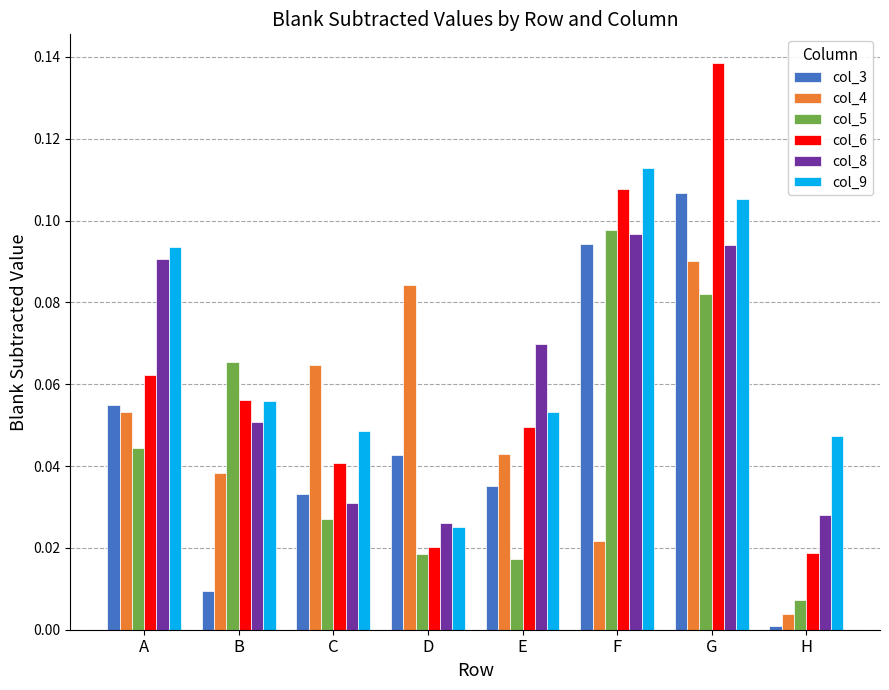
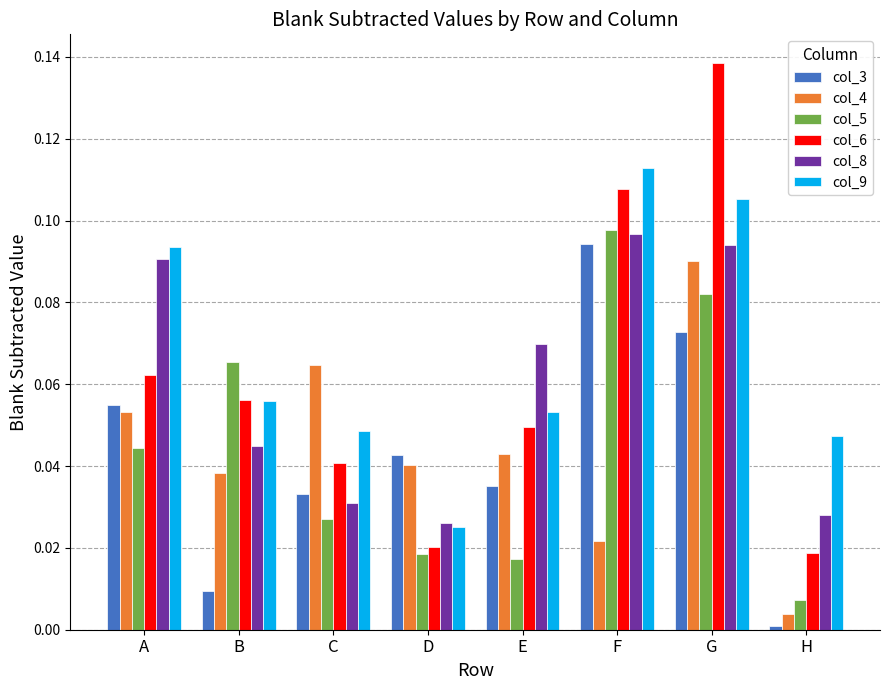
col_8, B: 0.051 -> 0.045
col_4, D: 0.084 -> 0.040
col_3, G: 0.107 -> 0.073
